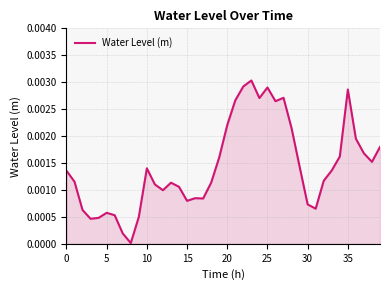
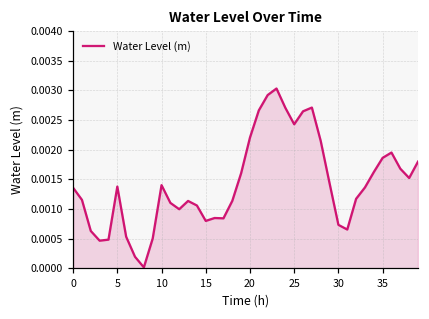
5: 0.0006 -> 0.0014
25: 0.0029 -> 0.0024
35: 0.0029 -> 0.0019
